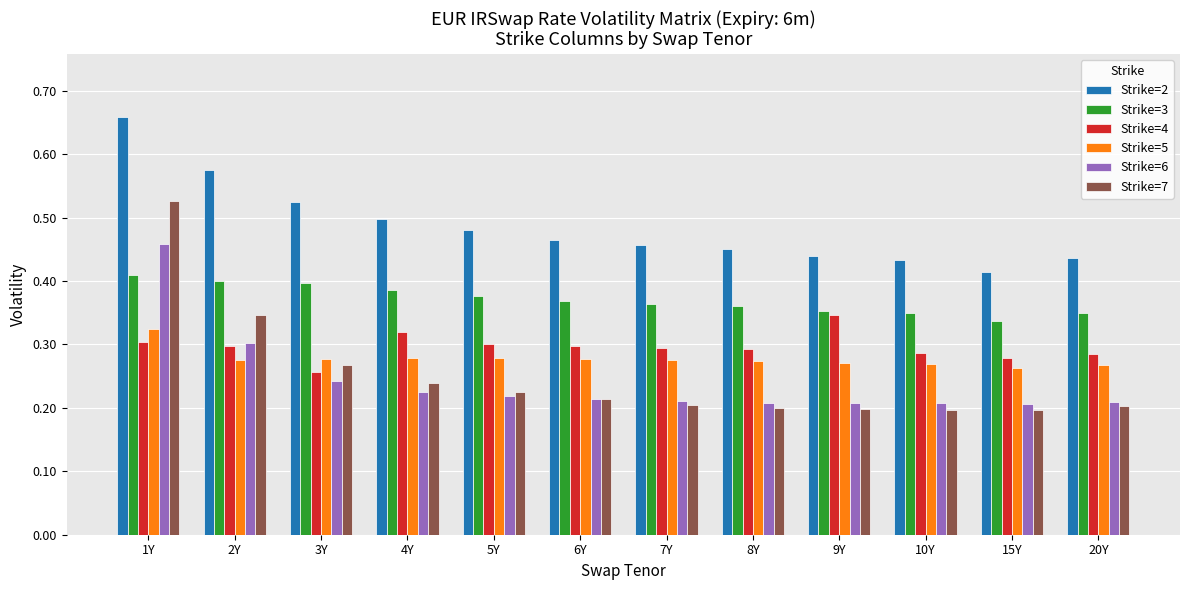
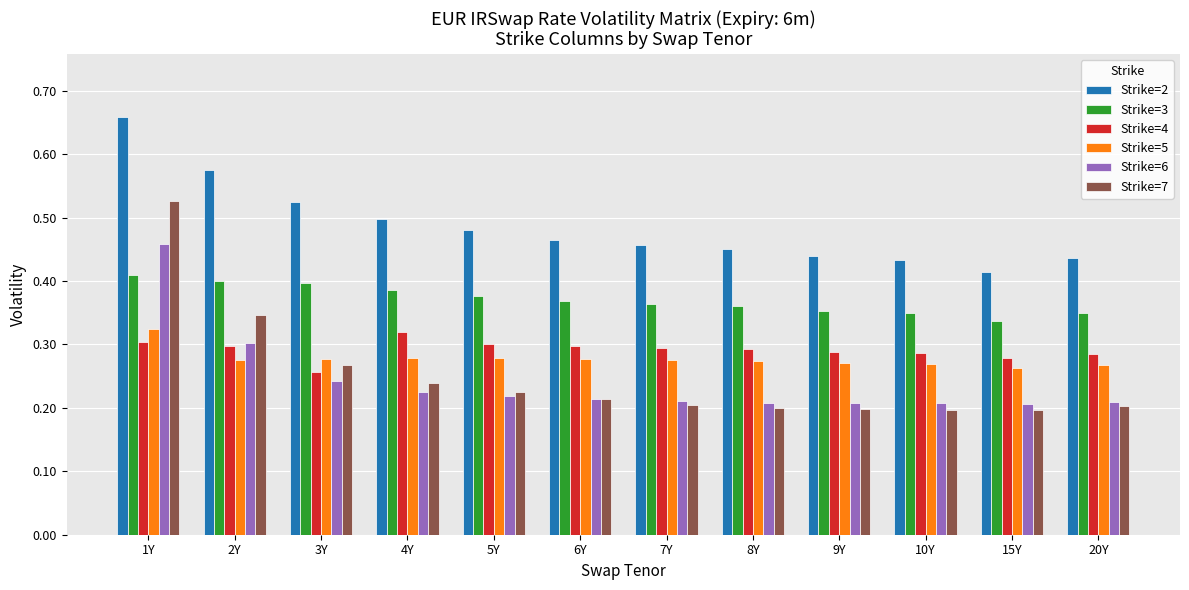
Strike=4, 9Y: 0.35 -> 0.29
